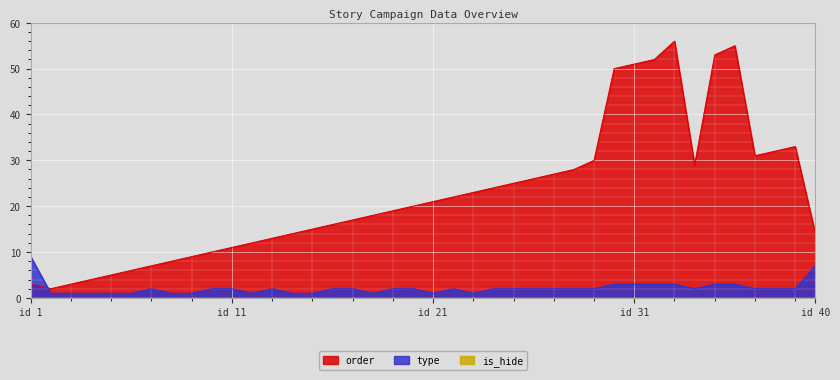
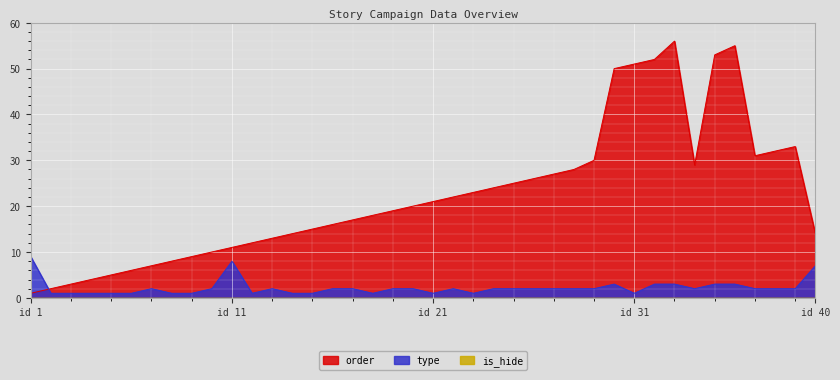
order, id 1: 3 -> 1
type, id 11: 2 -> 8
type, id 31: 3 -> 1
